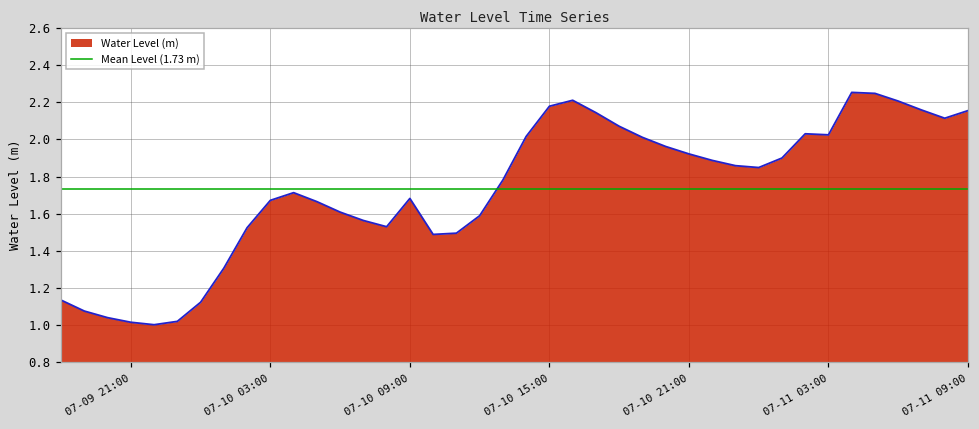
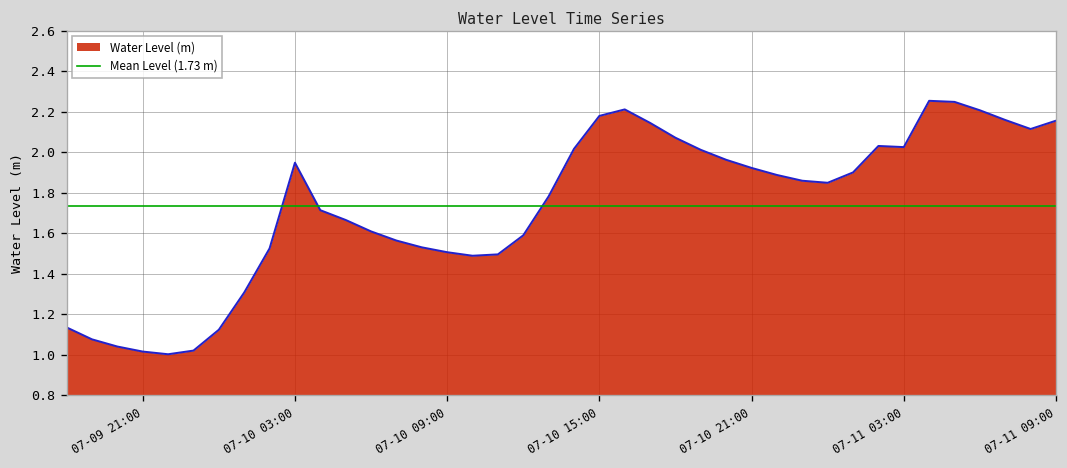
07-10 03:00: 1.67 -> 1.95
07-10 09:00: 1.68 -> 1.51
